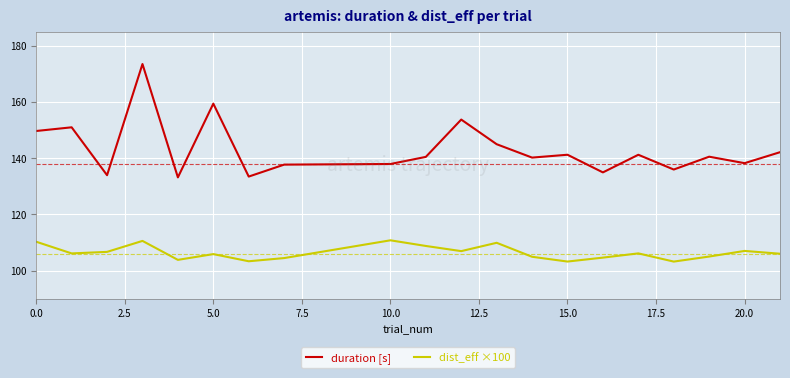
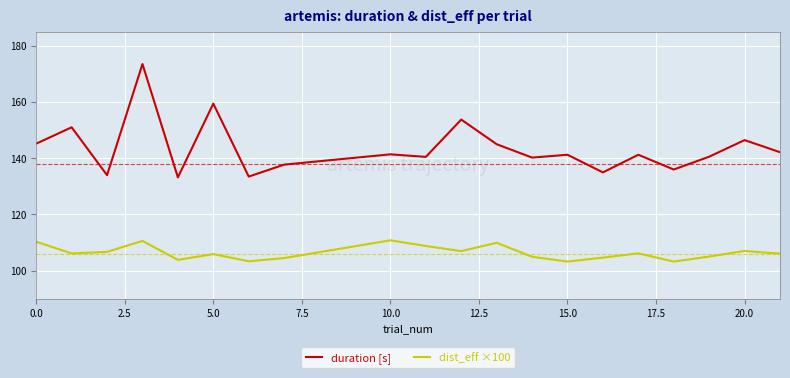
duration [s], 0.0: 150 -> 145
duration [s], 10.0: 138 -> 141
duration [s], 20.0: 138 -> 146
